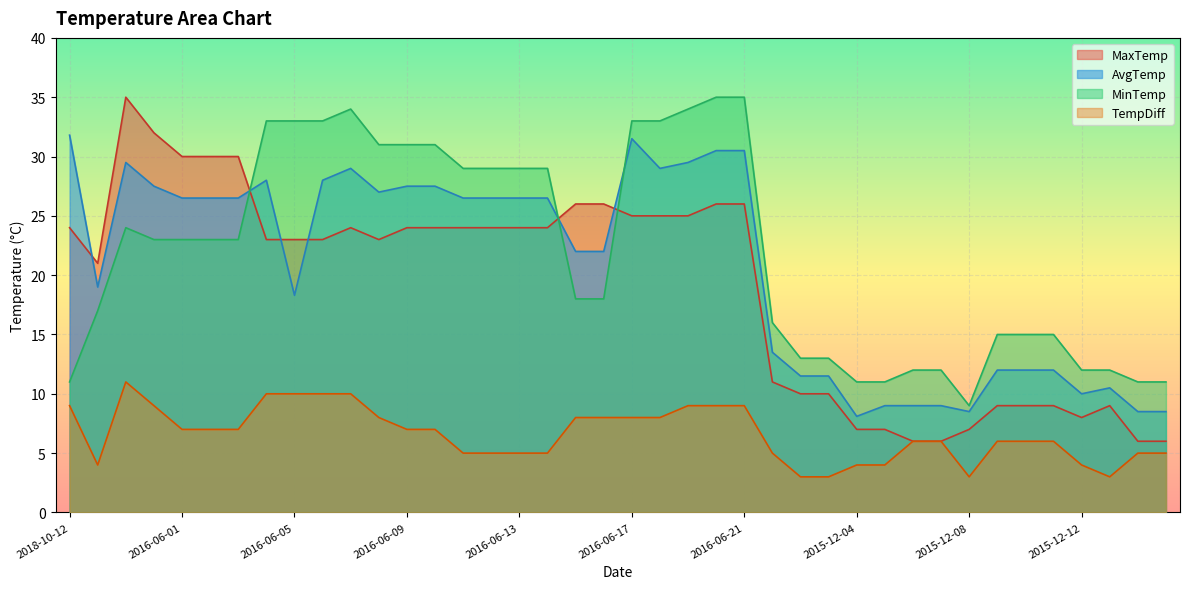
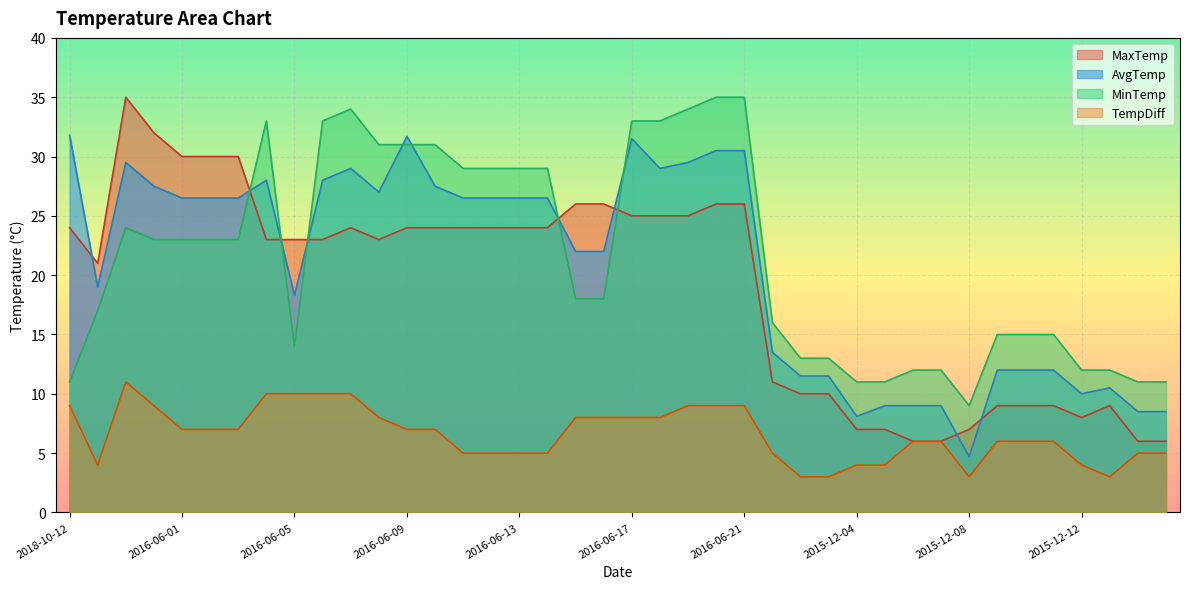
MinTemp, 2016-06-05: 33 -> 14
AvgTemp, 2016-06-09: 27.5 -> 31.7
AvgTemp, 2015-12-08: 8.5 -> 4.7
